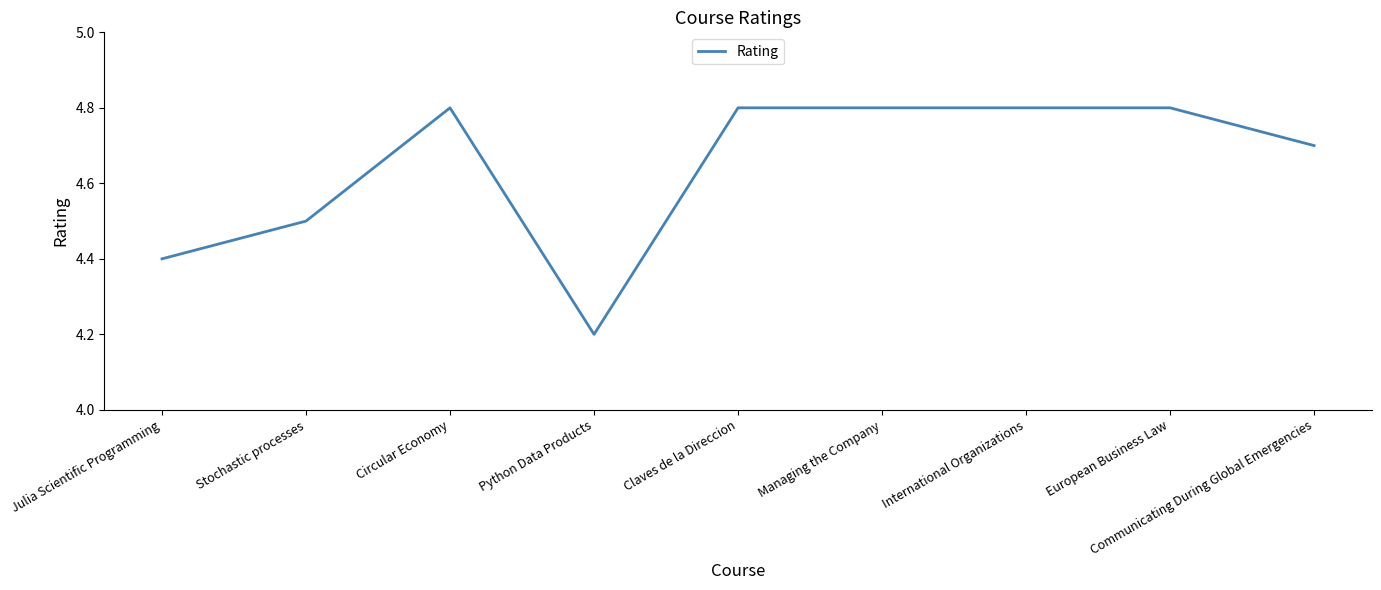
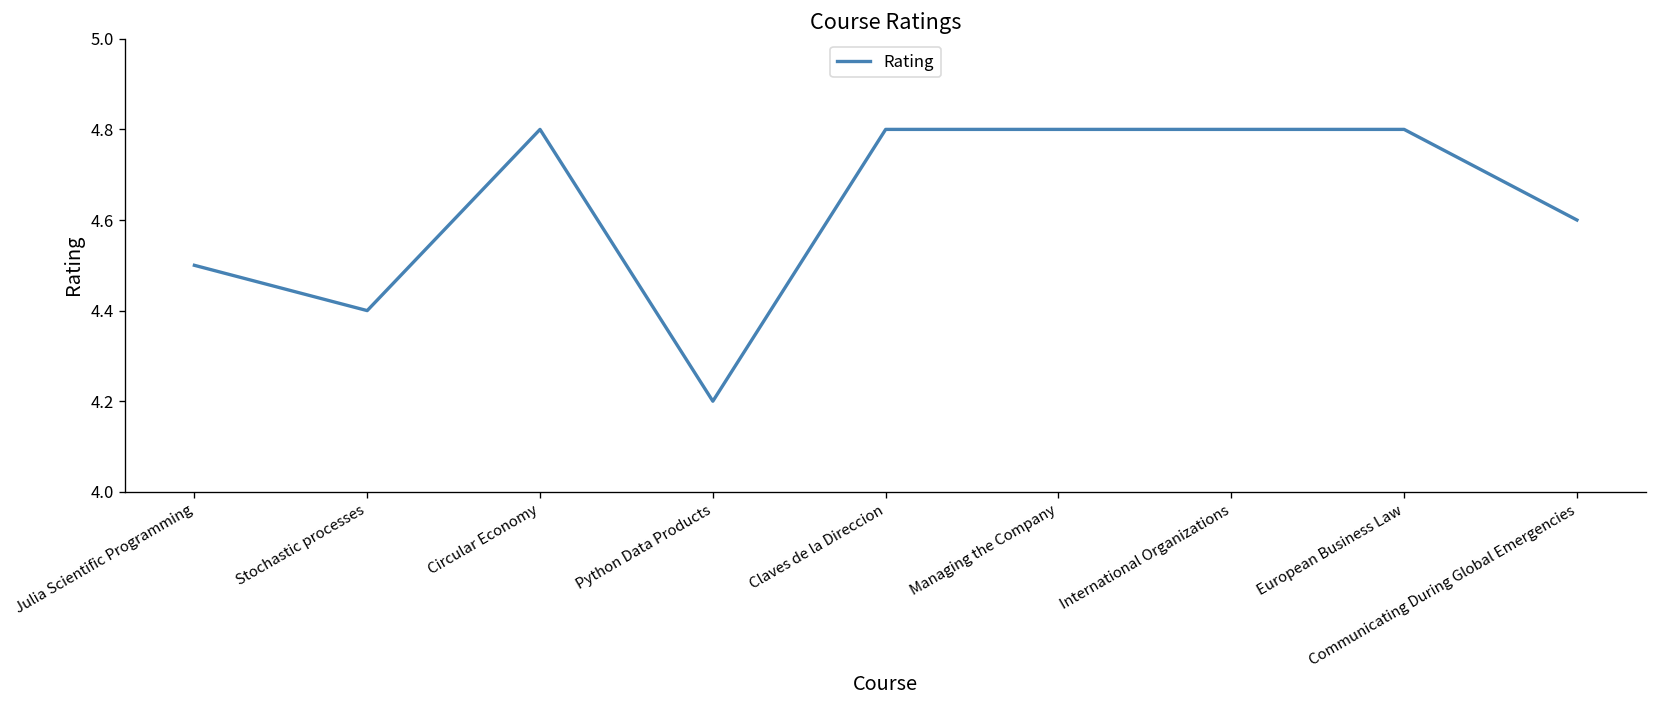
Julia Scientific Programming: 4.4 -> 4.5
Stochastic processes: 4.5 -> 4.4
Communicating During Global Emergencies: 4.7 -> 4.6
